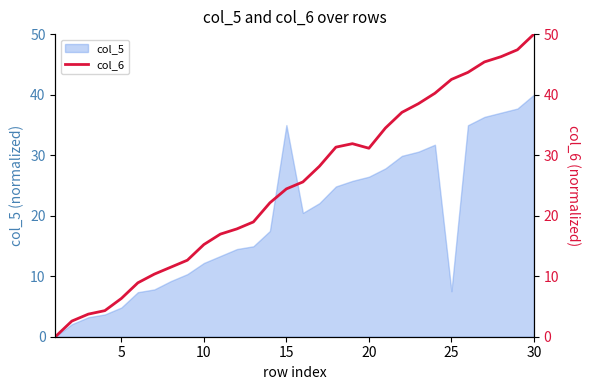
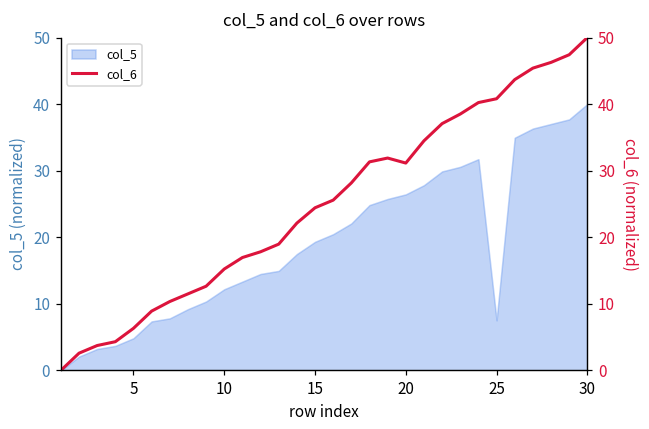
col_5, 15: 35 -> 19
col_6, 25: 43 -> 41
